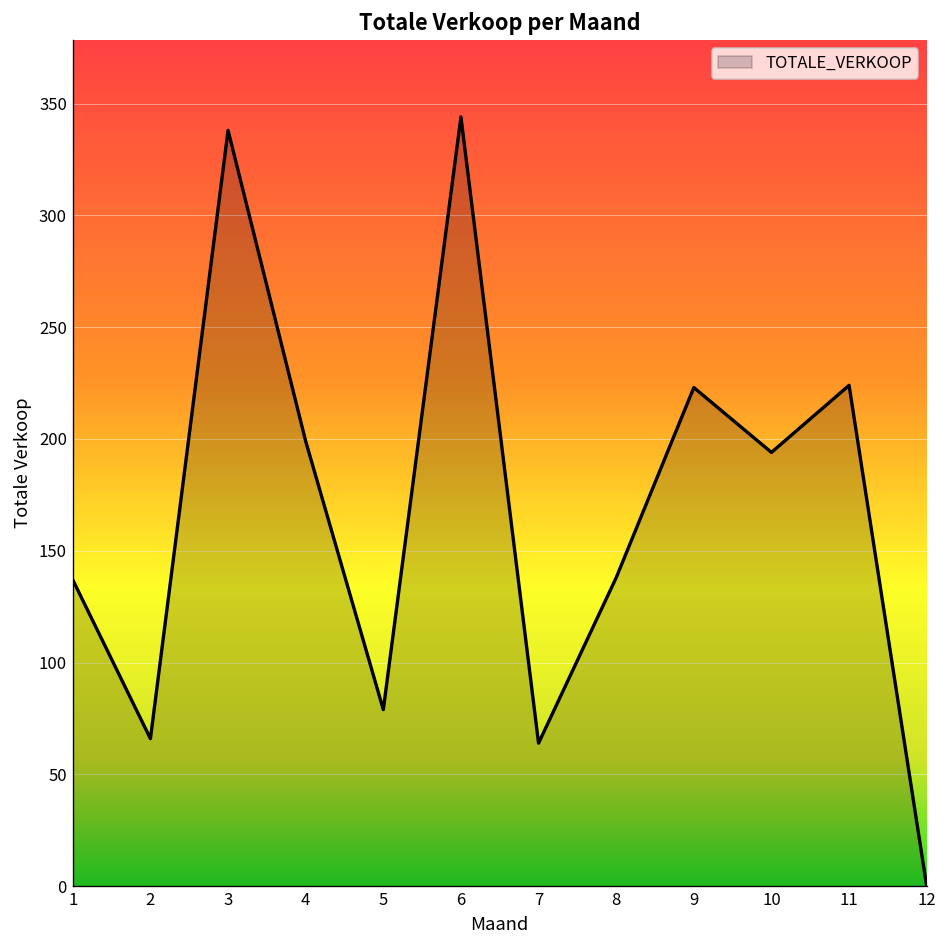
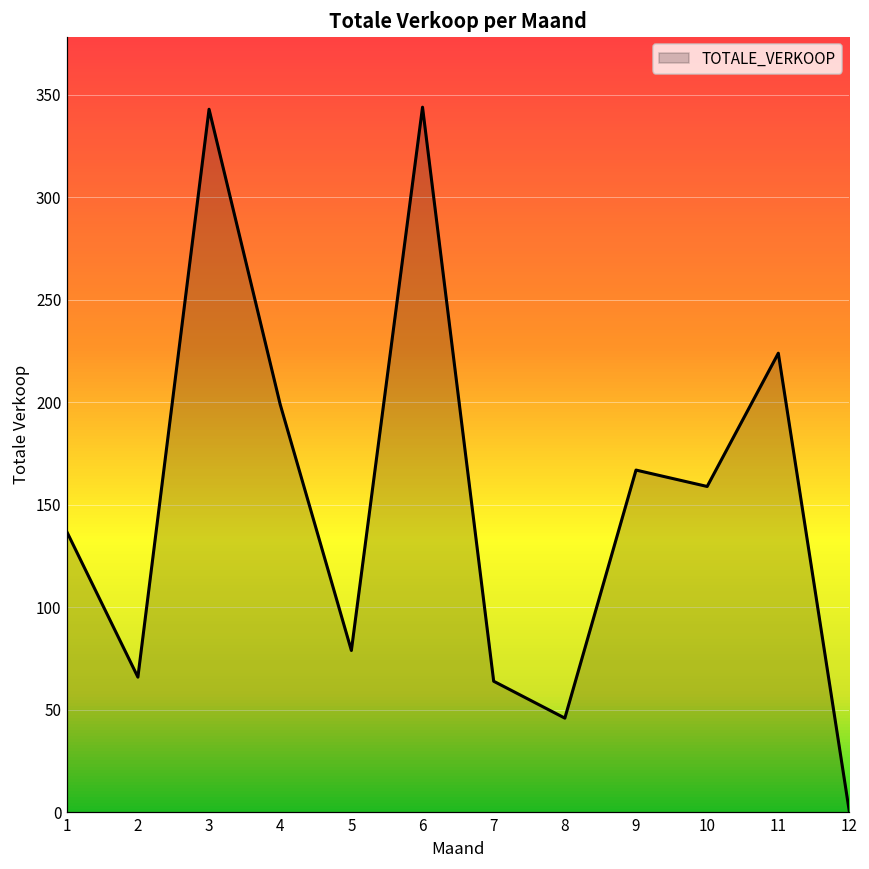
3: 338 -> 343
8: 138 -> 46
9: 223 -> 167
10: 194 -> 159
